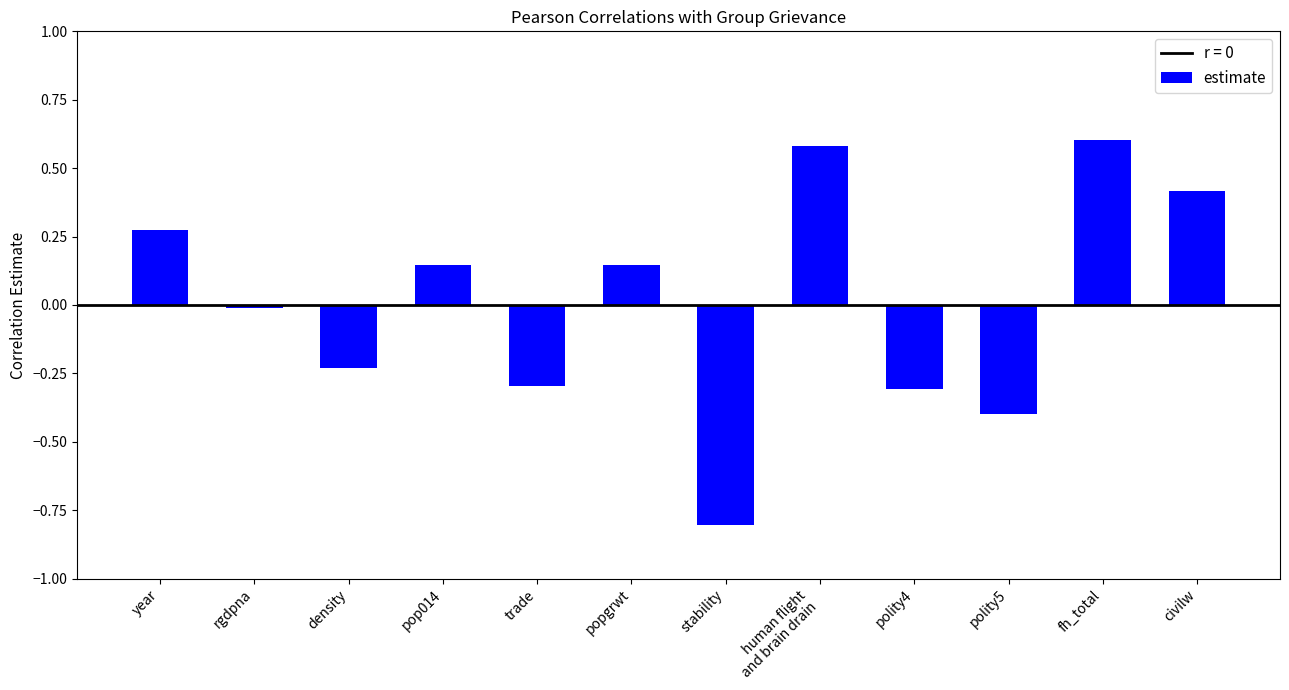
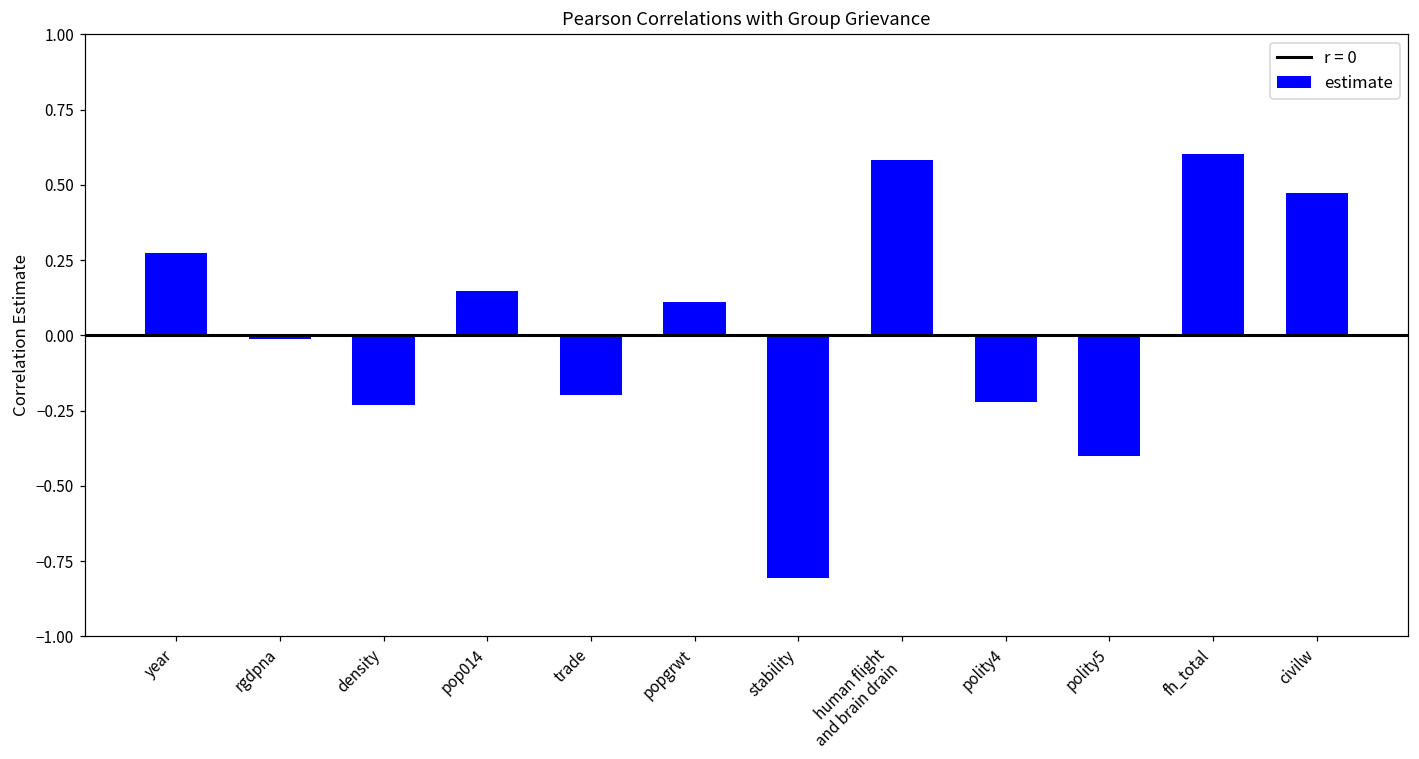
trade: -0.30 -> -0.20
popgrwt: 0.15 -> 0.11
polity4: -0.31 -> -0.22
civilw: 0.42 -> 0.47
